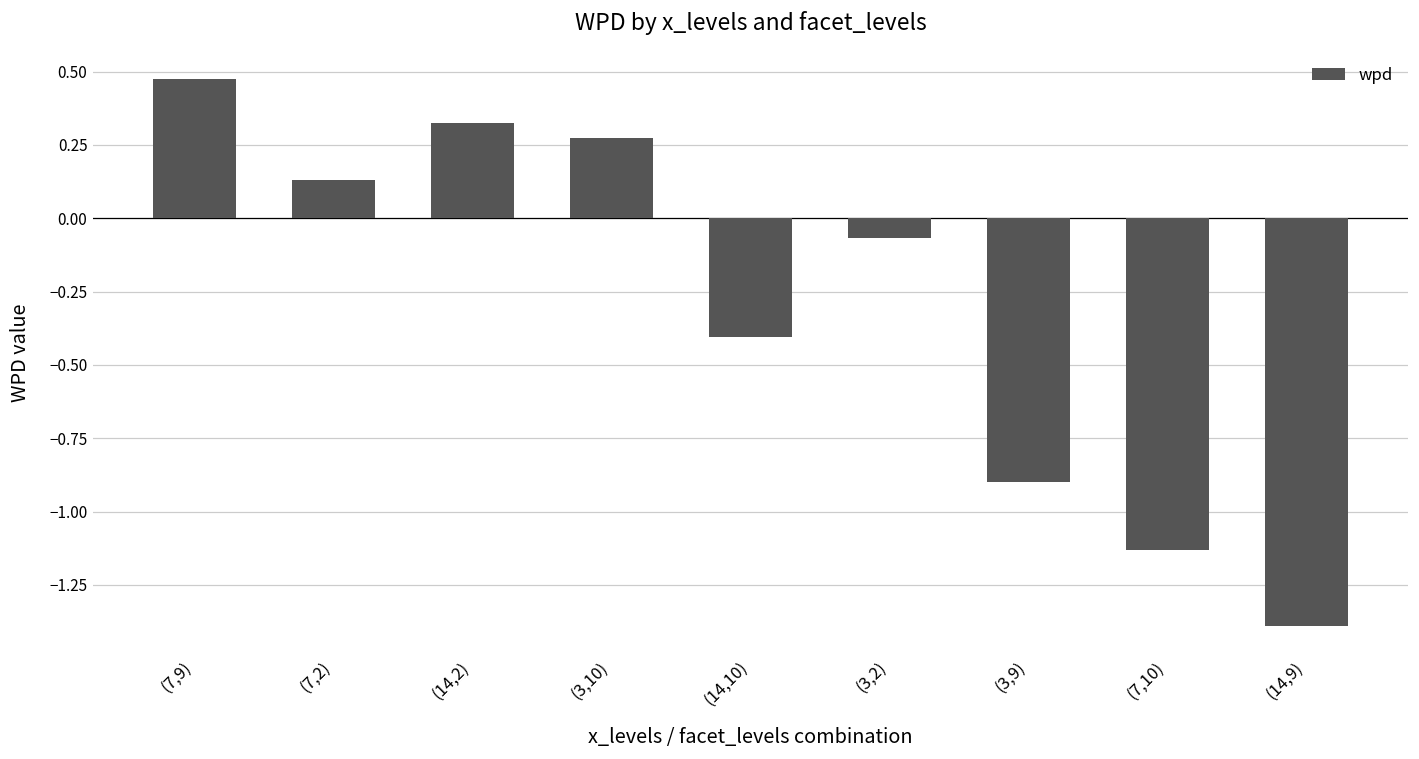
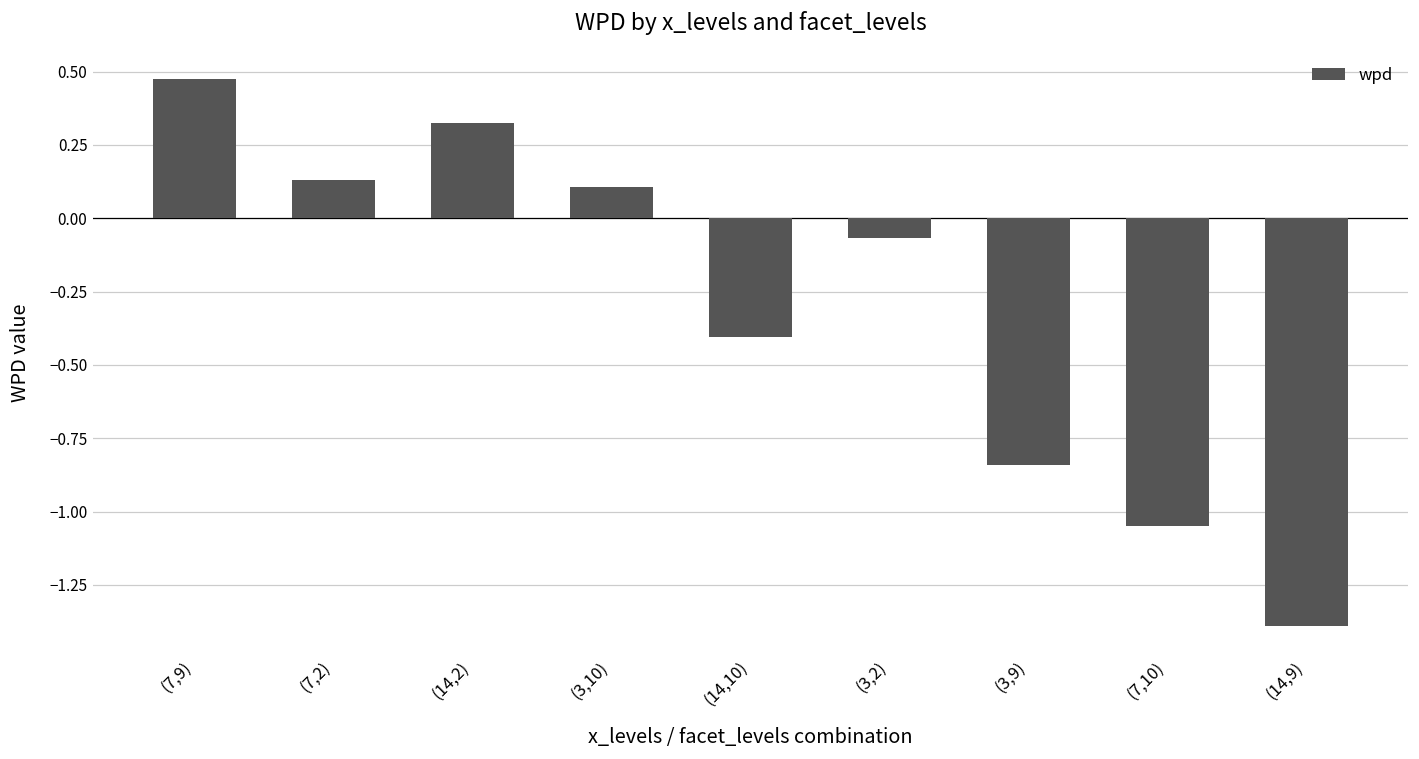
(3,10): 0.28 -> 0.11
(3,9): -0.90 -> -0.84
(7,10): -1.13 -> -1.05
